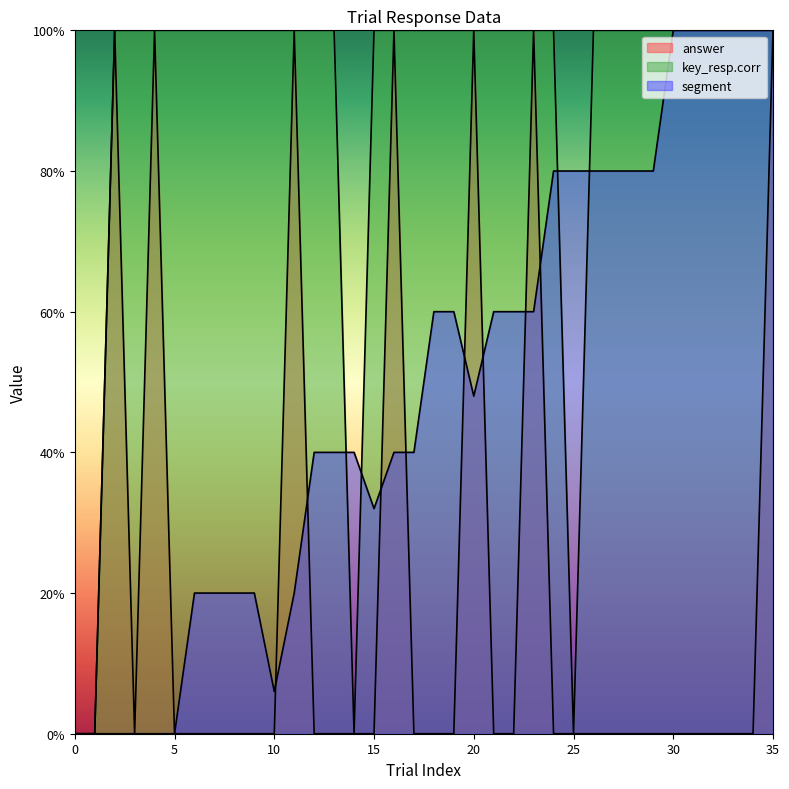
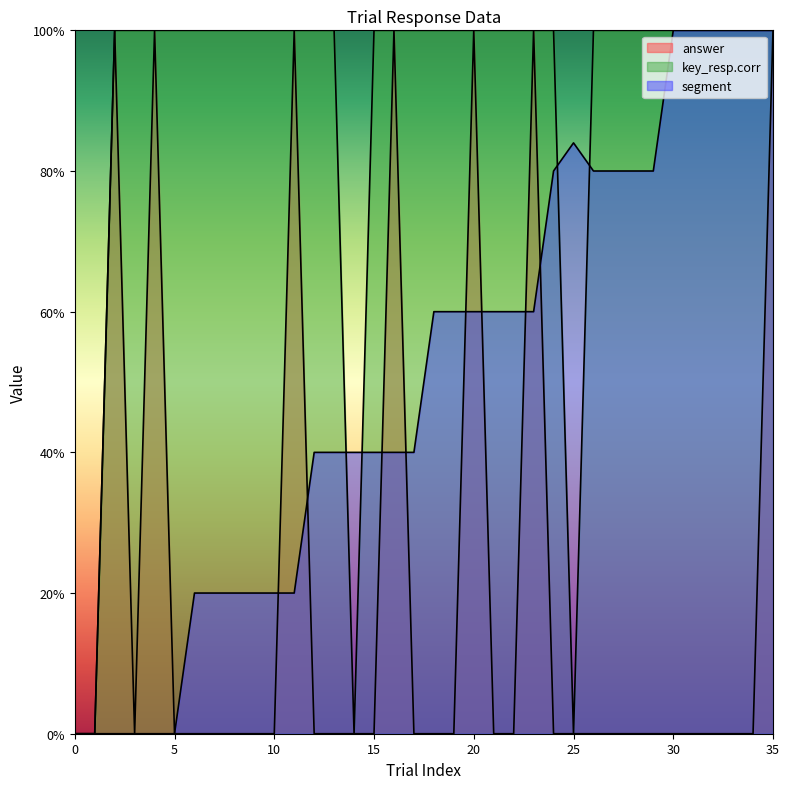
segment, 10: 6% -> 20%
segment, 15: 32% -> 40%
segment, 20: 48% -> 60%
segment, 25: 80% -> 84%
